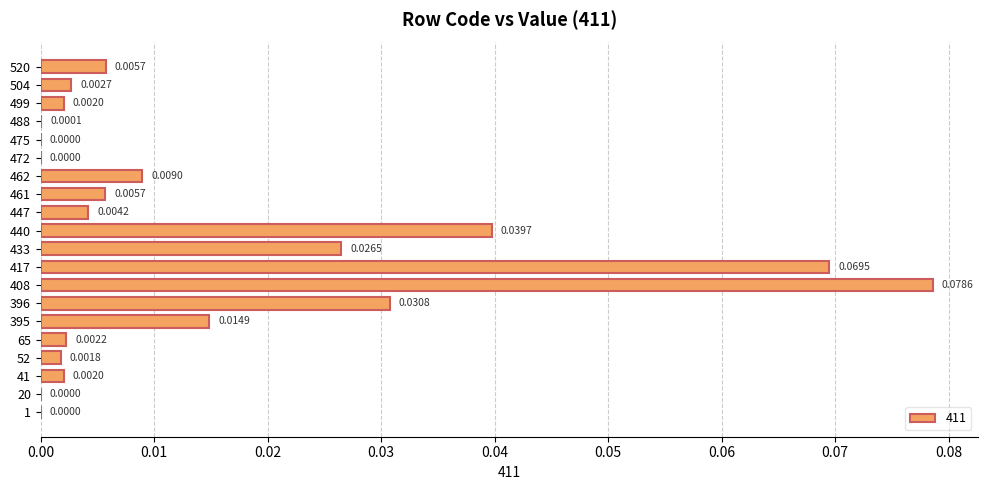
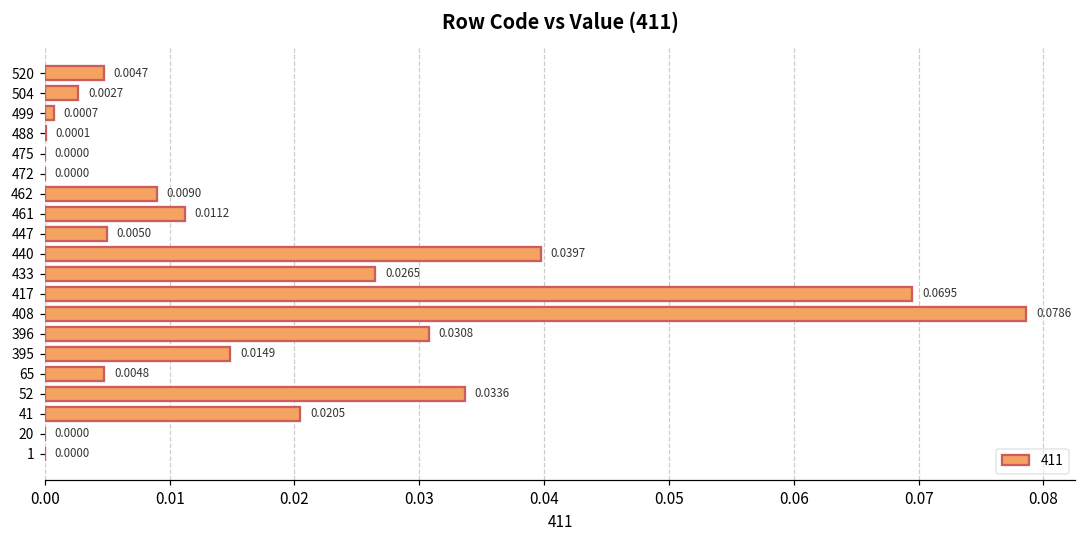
520: 0.0057 -> 0.0047
499: 0.0020 -> 0.0007
461: 0.0057 -> 0.0112
447: 0.0042 -> 0.0050
65: 0.0022 -> 0.0048
52: 0.0018 -> 0.0336
41: 0.0020 -> 0.0205
